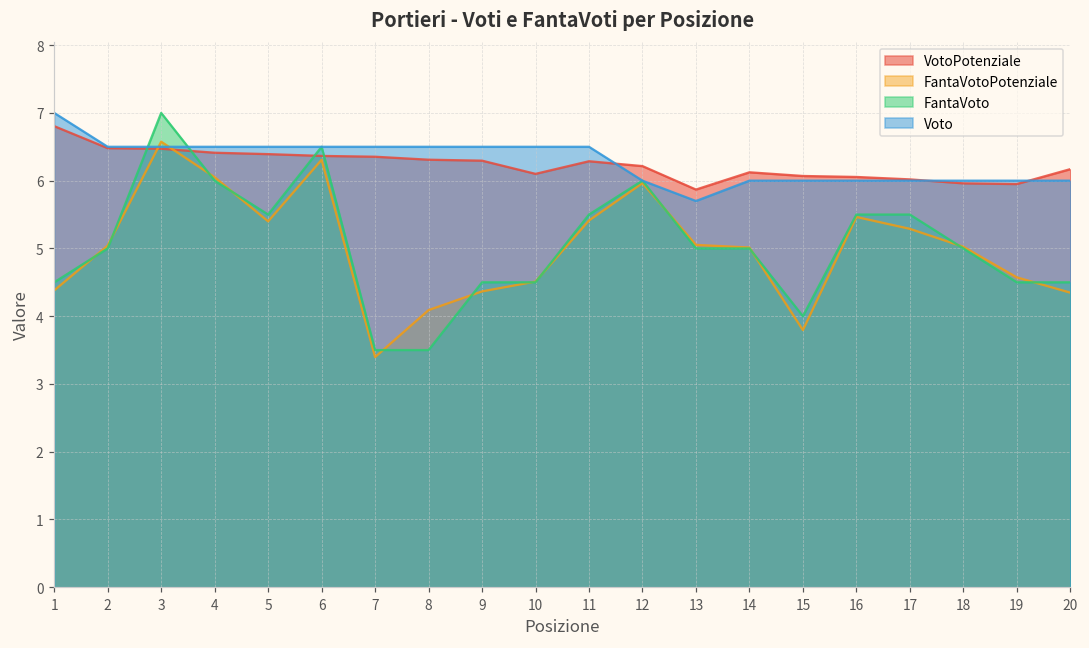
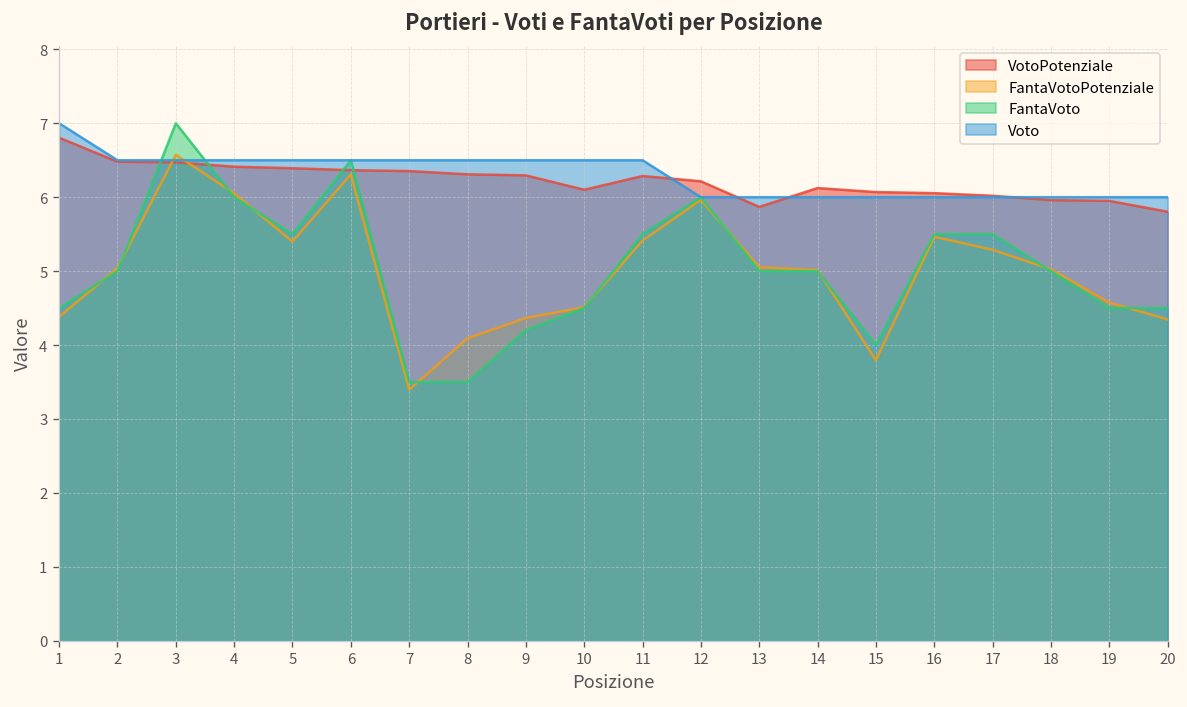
FantaVoto, 9: 4.5 -> 4.2
Voto, 13: 5.7 -> 6.0
VotoPotenziale, 20: 6.2 -> 5.8
